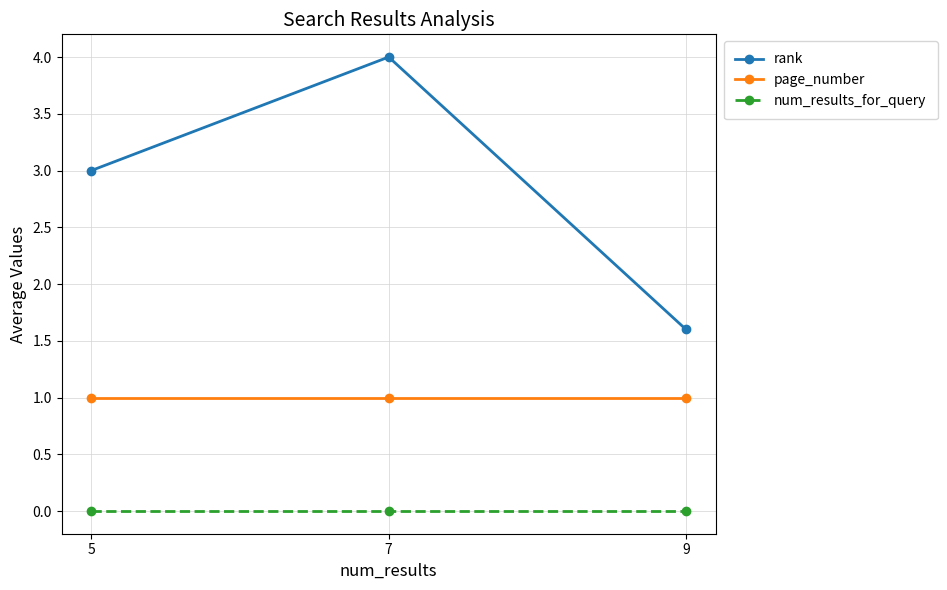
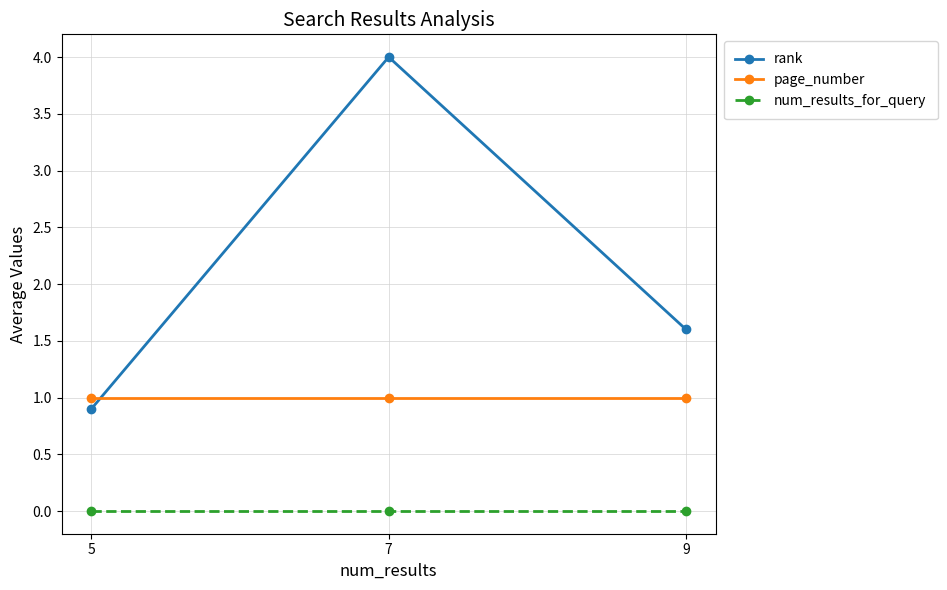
rank, 5: 3.0 -> 0.9
